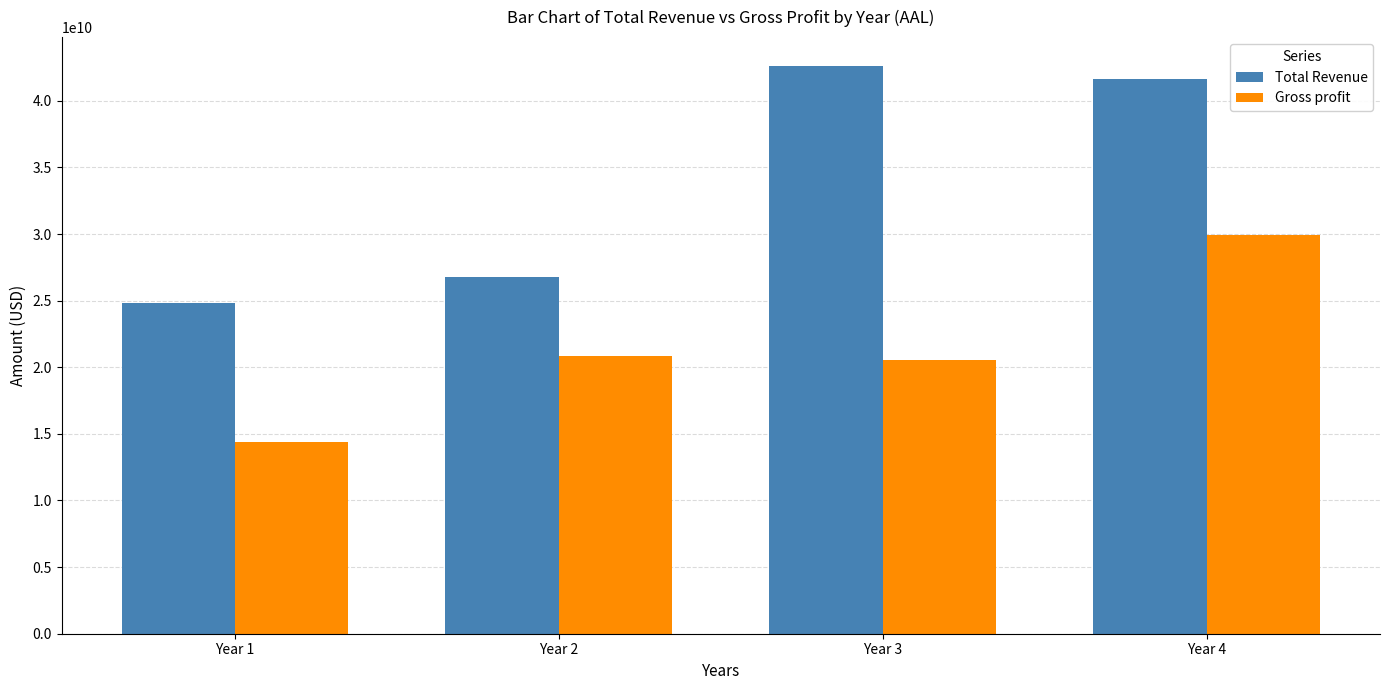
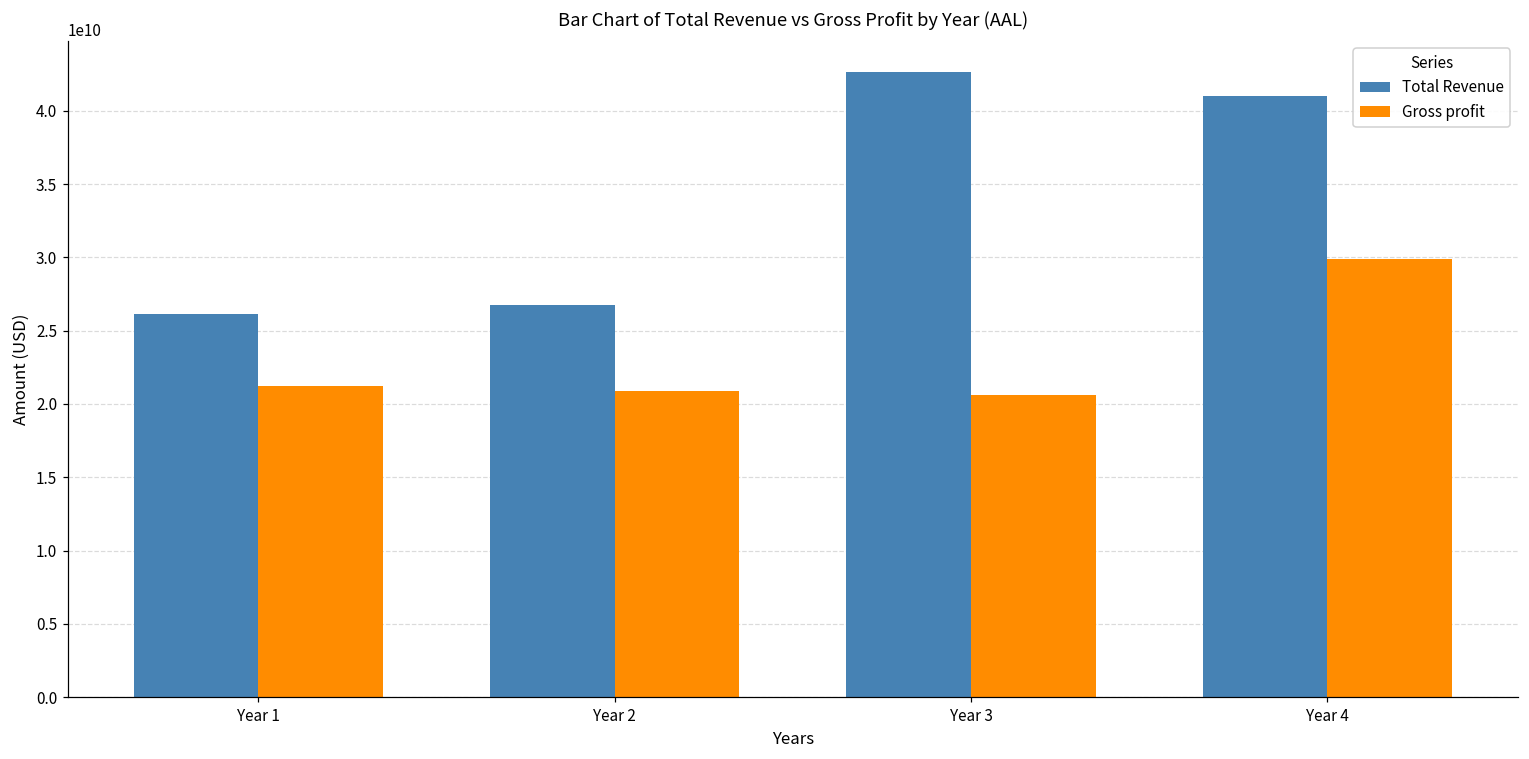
Total Revenue, Year 1: 24900000000 -> 26100000000
Gross profit, Year 1: 14400000000 -> 21200000000
Total Revenue, Year 4: 41600000000 -> 41000000000
